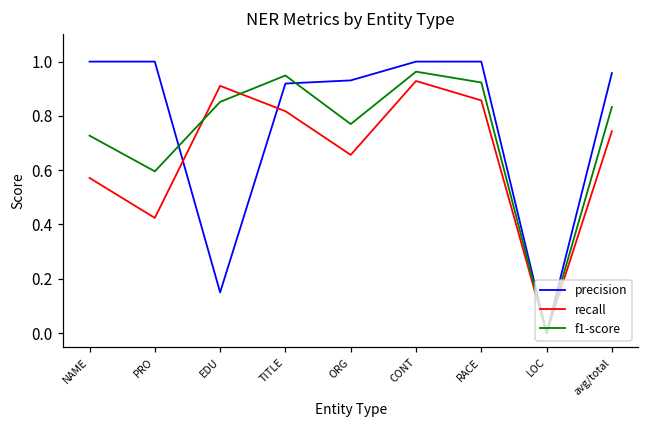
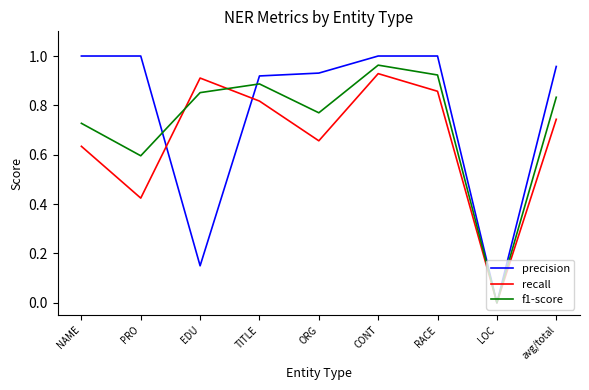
recall, NAME: 0.57 -> 0.63
f1-score, TITLE: 0.95 -> 0.89
